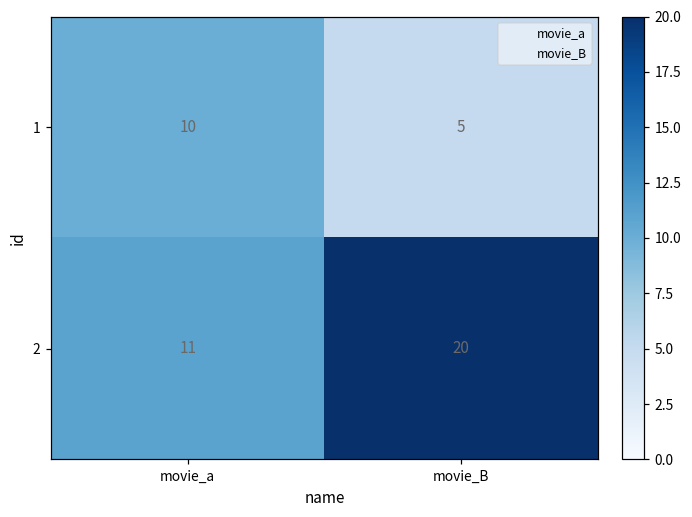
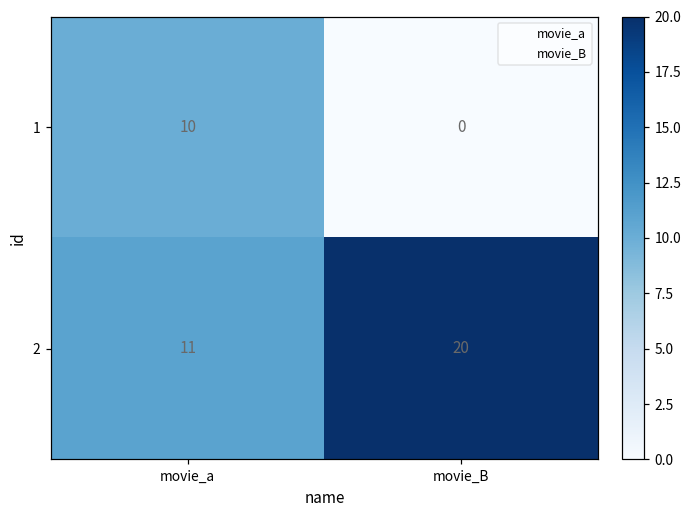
1, movie_B: 5 -> 0
